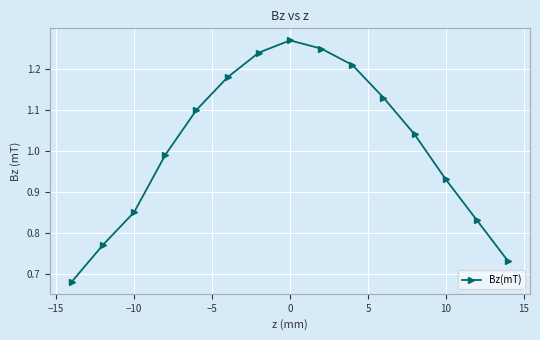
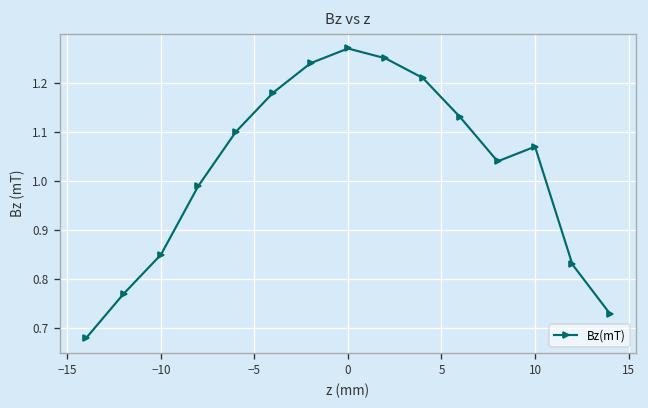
10: 0.93 -> 1.07
